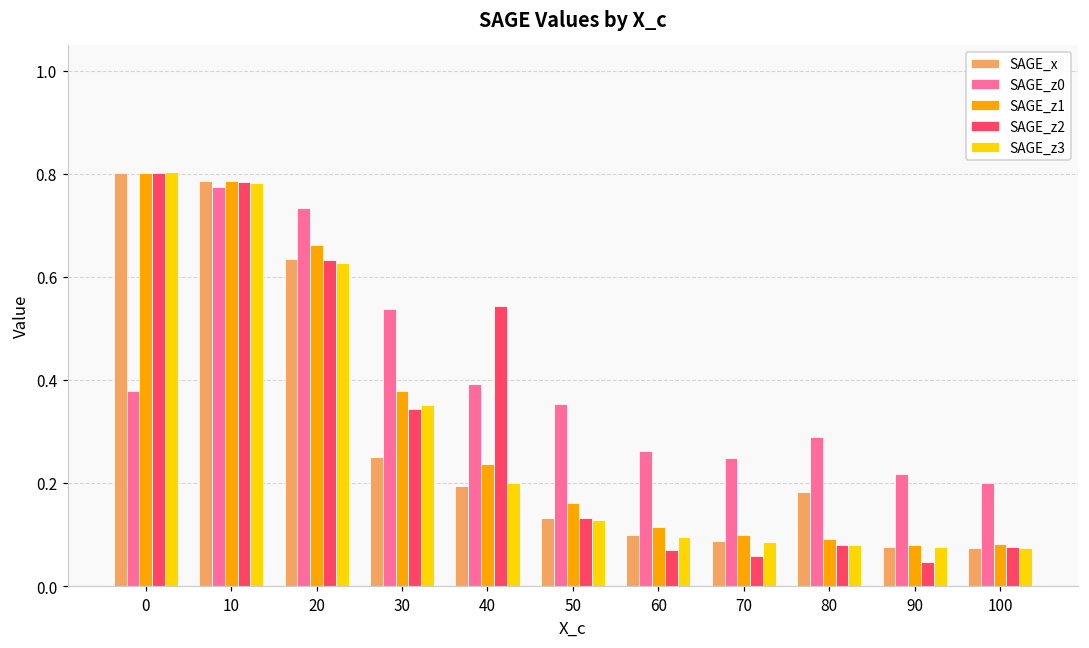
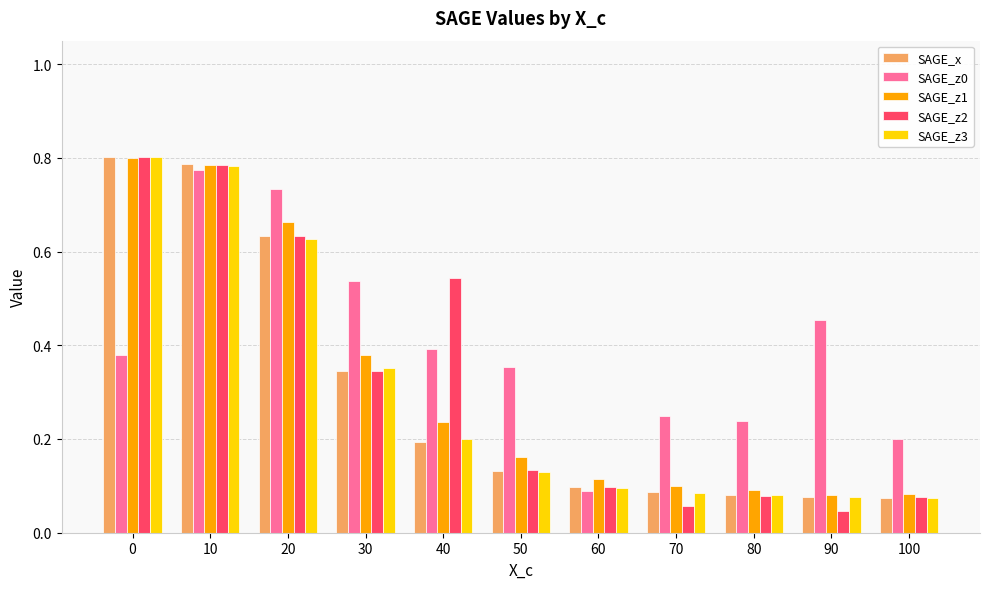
SAGE_x, 30: 0.25 -> 0.35
SAGE_z0, 60: 0.26 -> 0.09
SAGE_z2, 60: 0.07 -> 0.10
SAGE_x, 80: 0.18 -> 0.08
SAGE_z0, 80: 0.29 -> 0.24
SAGE_z0, 90: 0.22 -> 0.45
